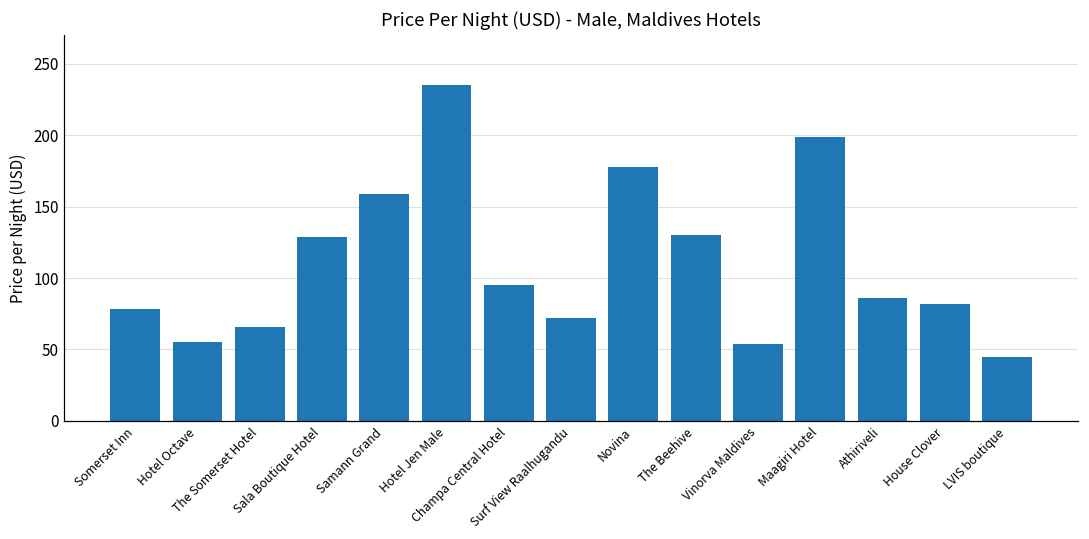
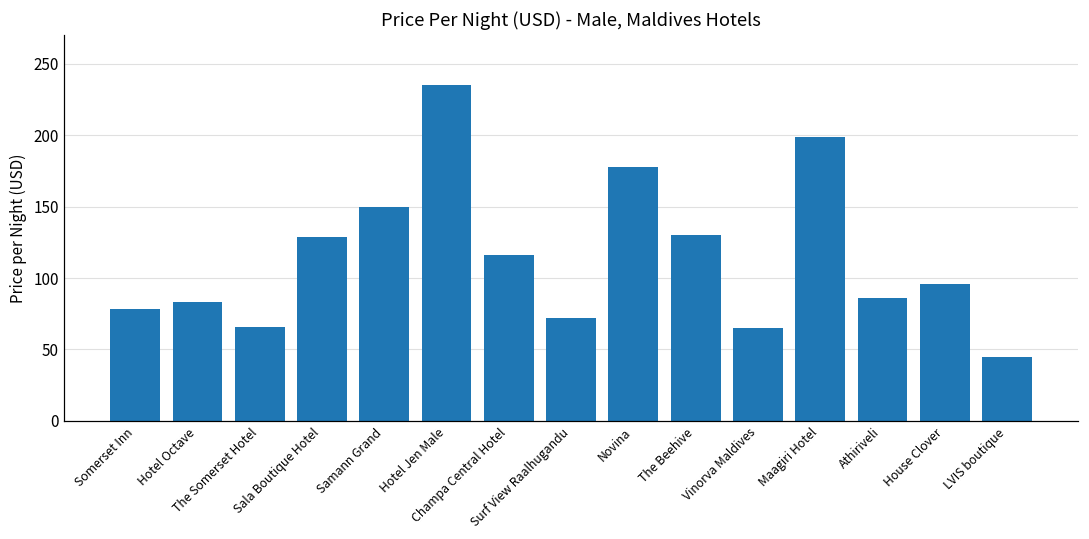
Hotel Octave: 55 -> 83
Samann Grand: 159 -> 150
Champa Central Hotel: 95 -> 116
Vinorva Maldives: 54 -> 65
House Clover: 82 -> 96
